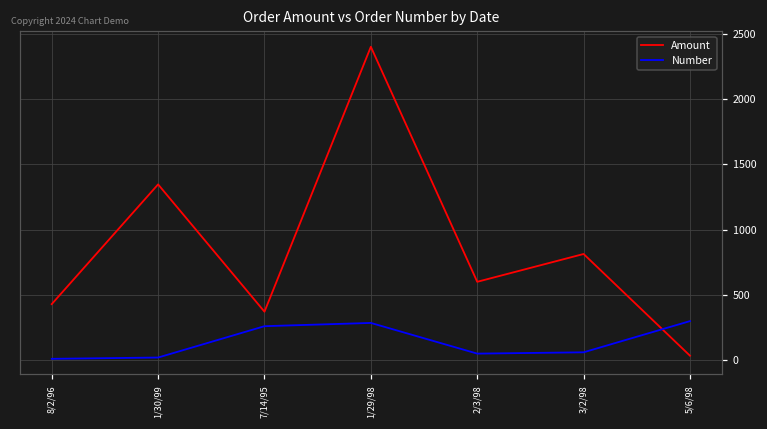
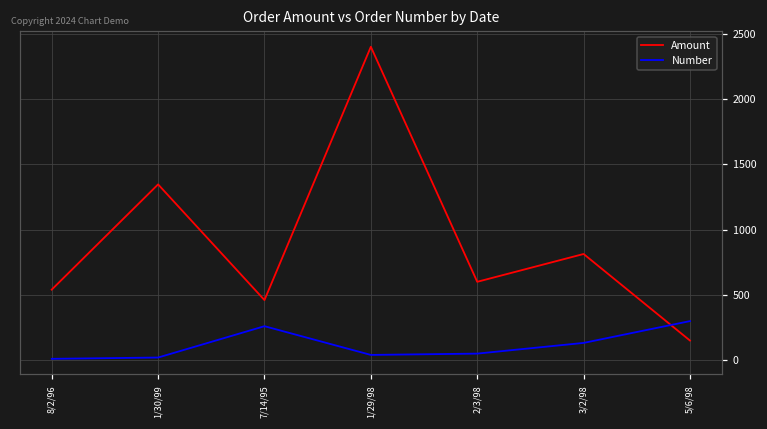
Amount, 8/2/96: 430 -> 540
Amount, 7/14/95: 370 -> 460
Number, 1/29/98: 290 -> 40
Number, 3/2/98: 60 -> 130
Amount, 5/6/98: 30 -> 150
